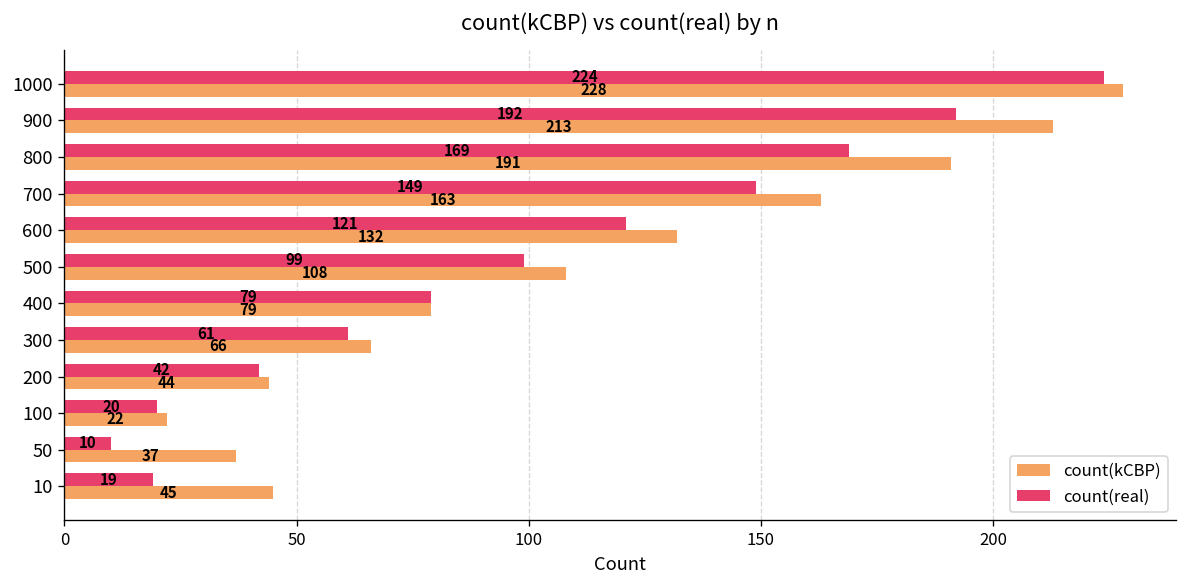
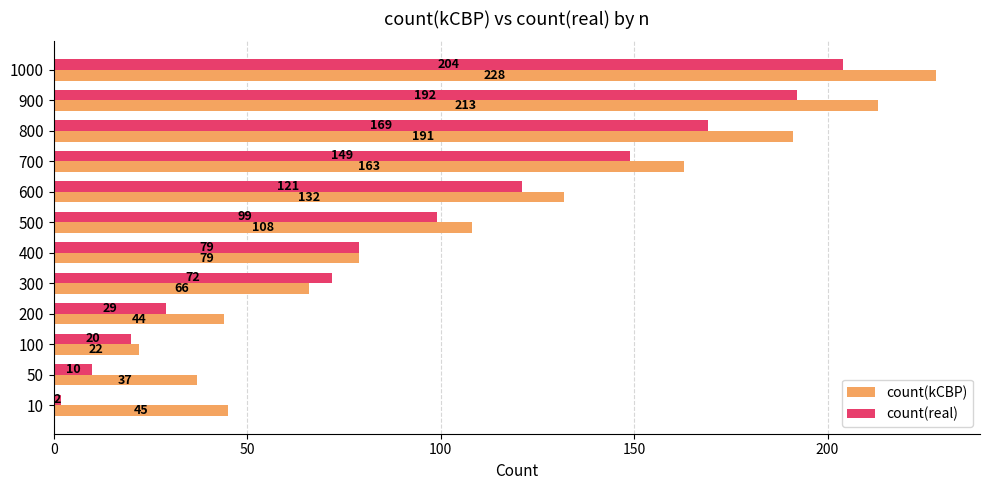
count(real), 1000: 224 -> 204
count(real), 300: 61 -> 72
count(real), 200: 42 -> 29
count(real), 10: 19 -> 2
